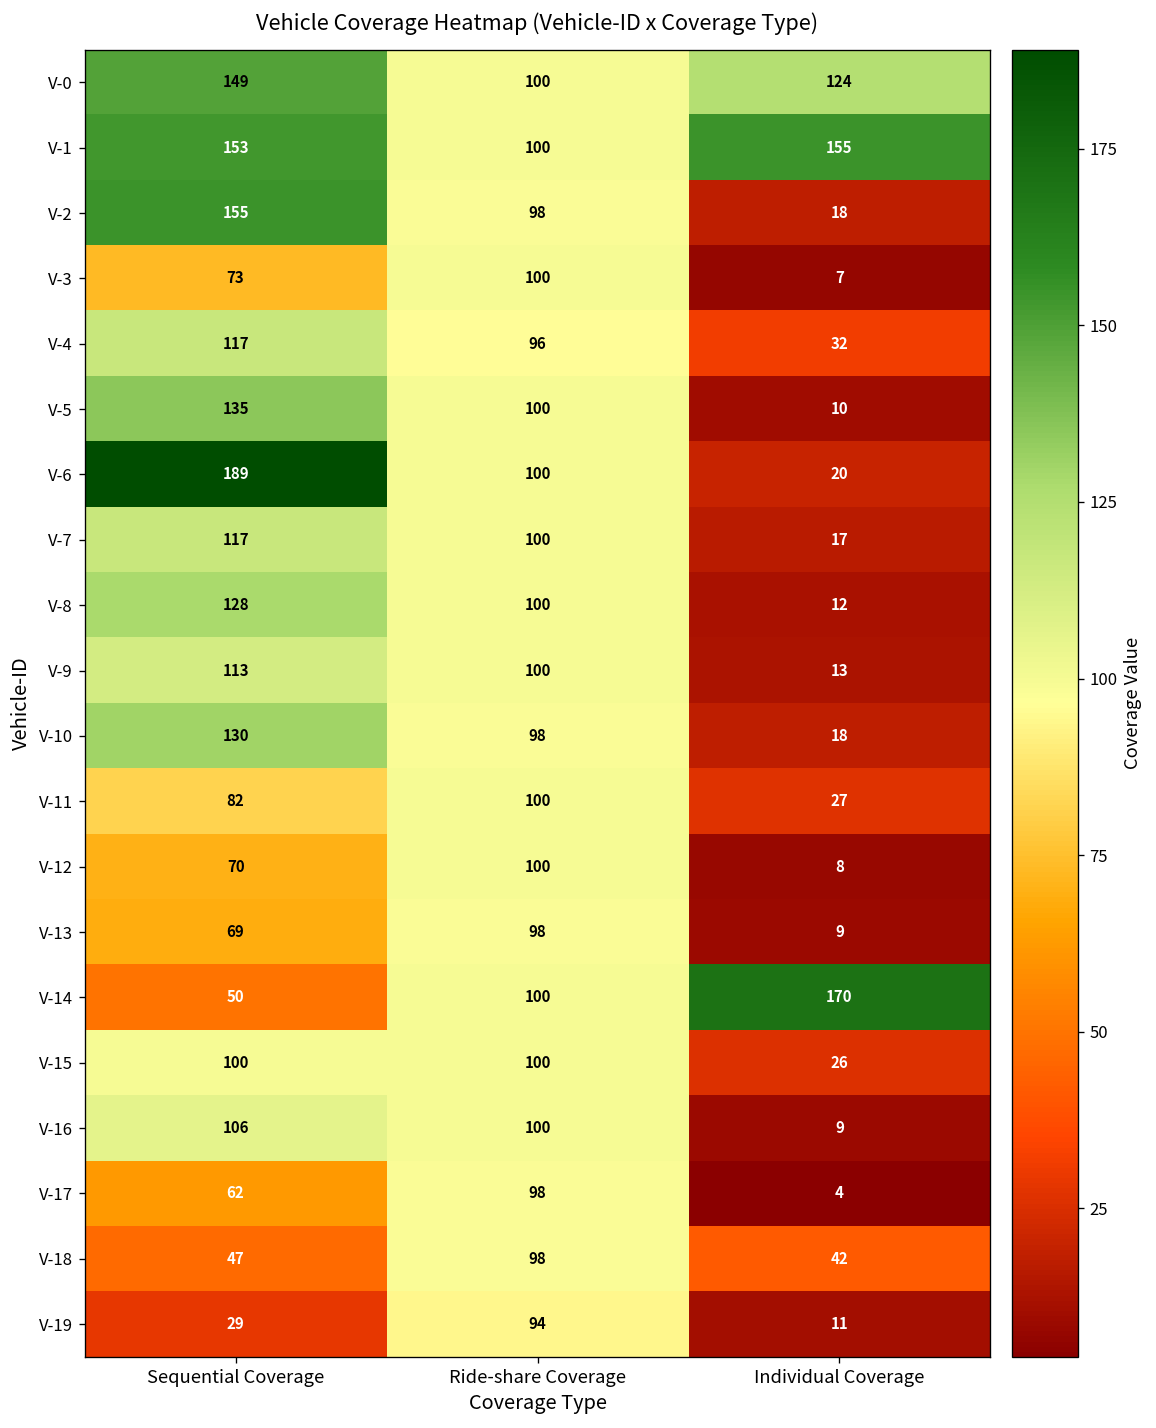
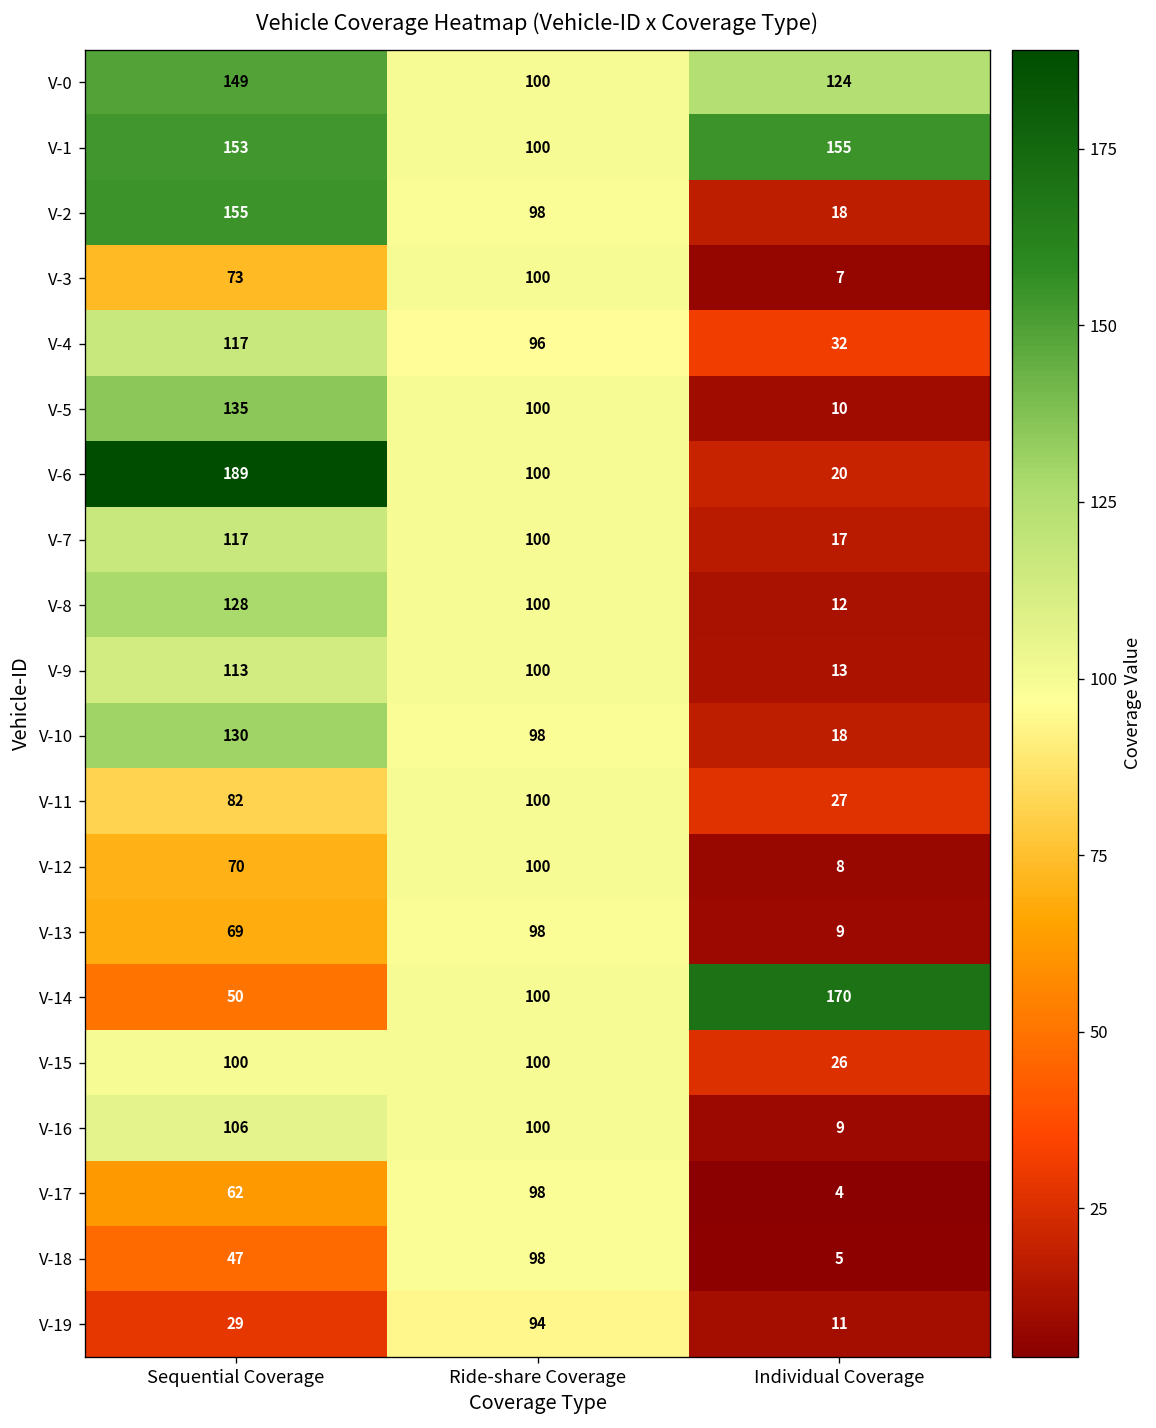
V-18, Individual Coverage: 42 -> 5
